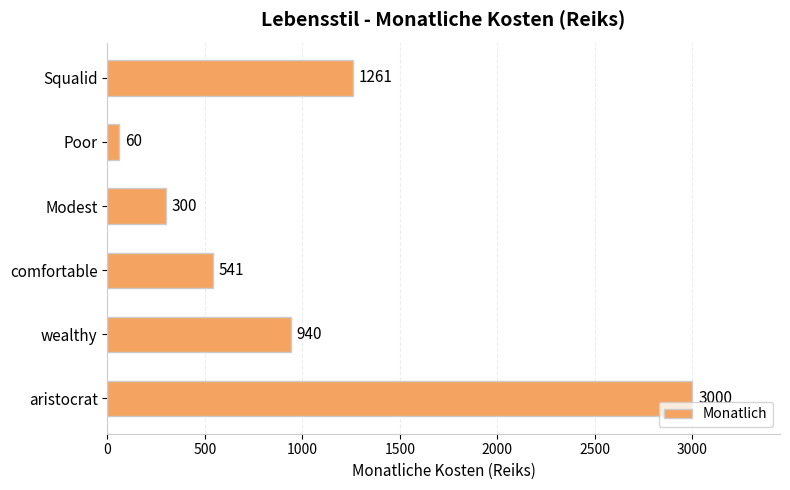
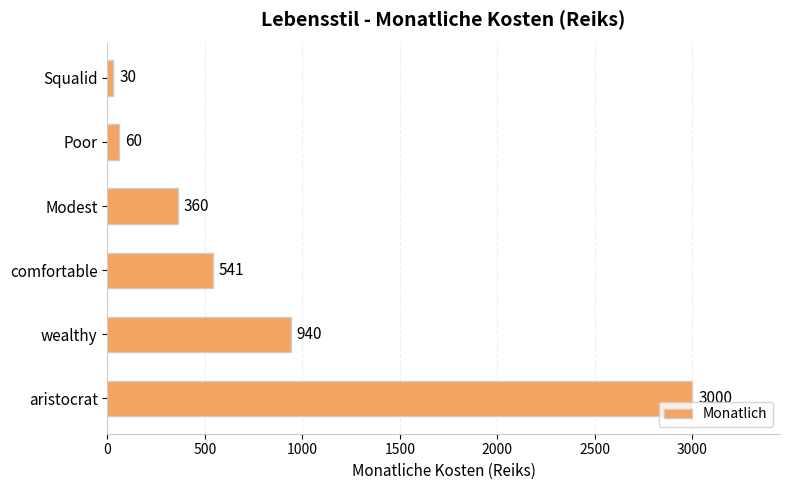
Squalid: 1261 -> 30
Modest: 300 -> 360
